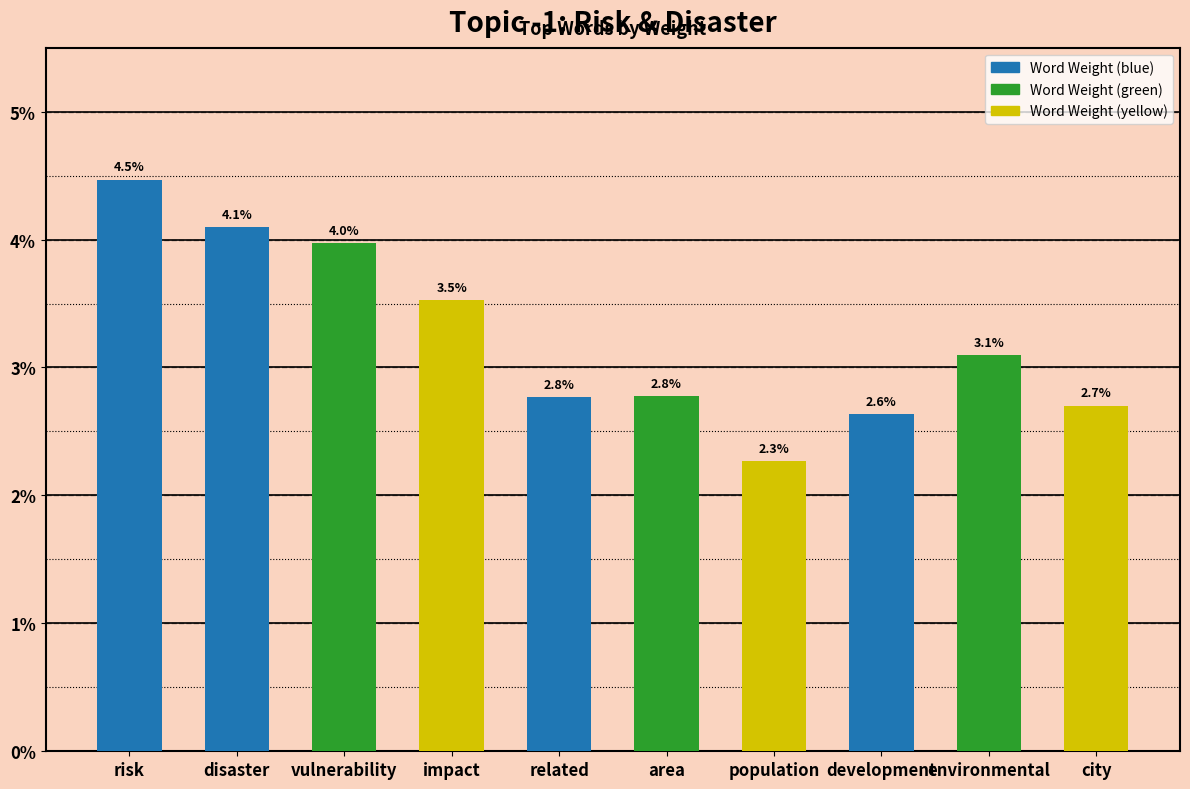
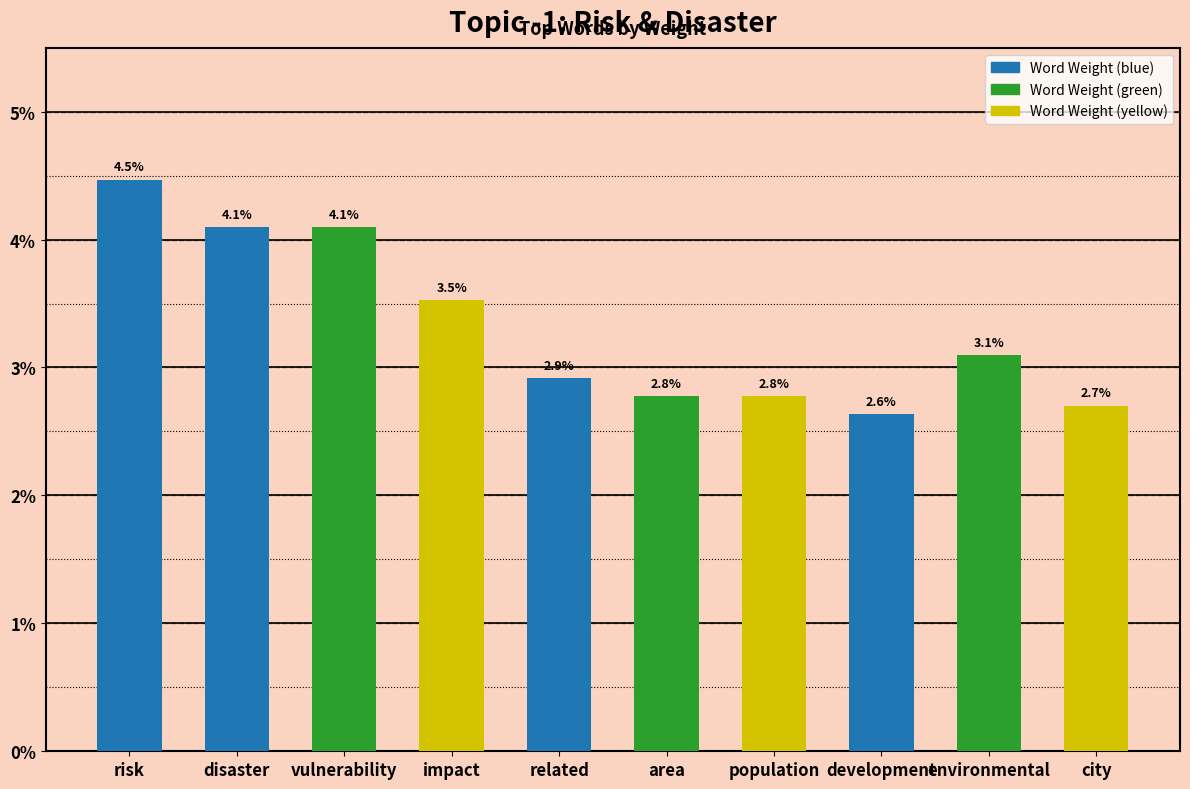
vulnerability: 4.0% -> 4.1%
related: 2.8% -> 2.9%
population: 2.3% -> 2.8%
